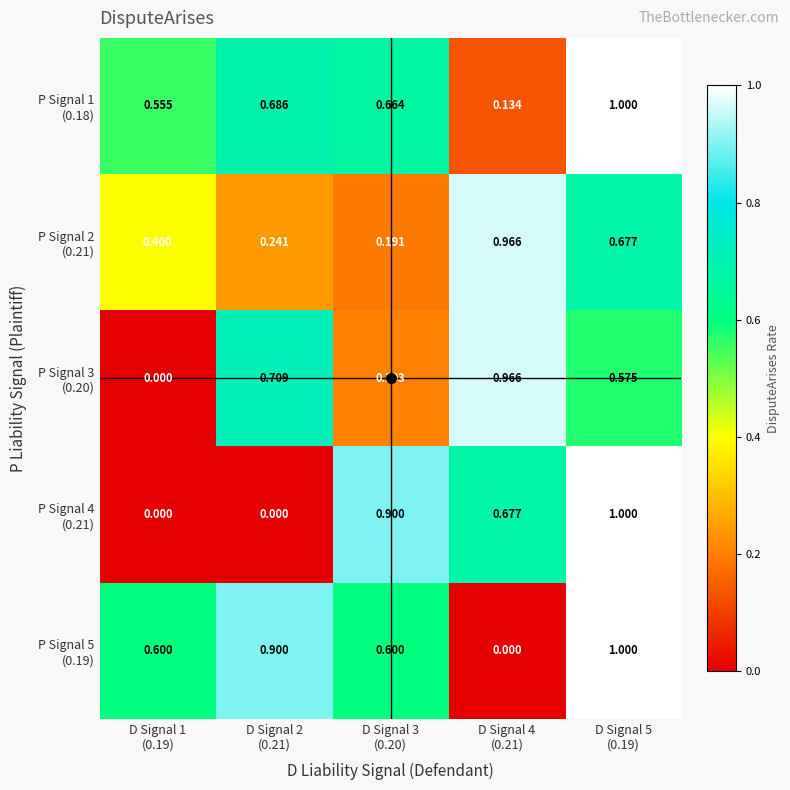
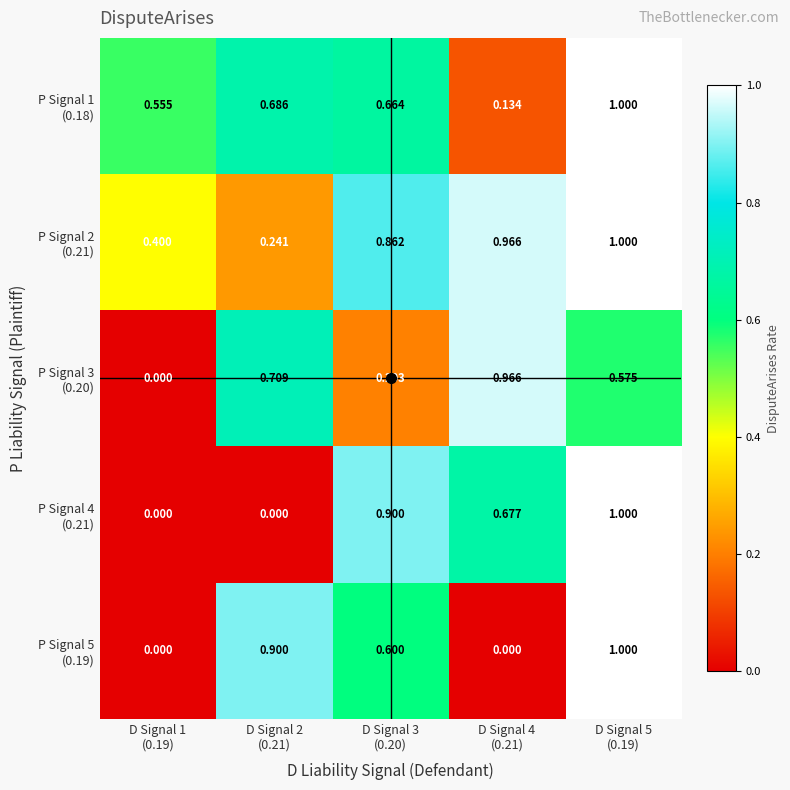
P Signal 2 (0.21), D Signal 3 (0.20): 0.191 -> 0.862
P Signal 2 (0.21), D Signal 5 (0.19): 0.677 -> 1.000
P Signal 5 (0.19), D Signal 1 (0.19): 0.600 -> 0.000
